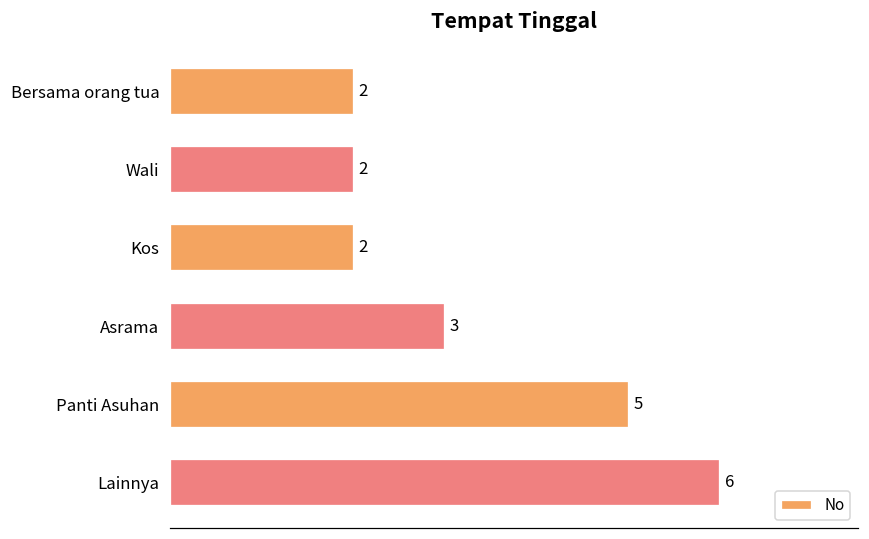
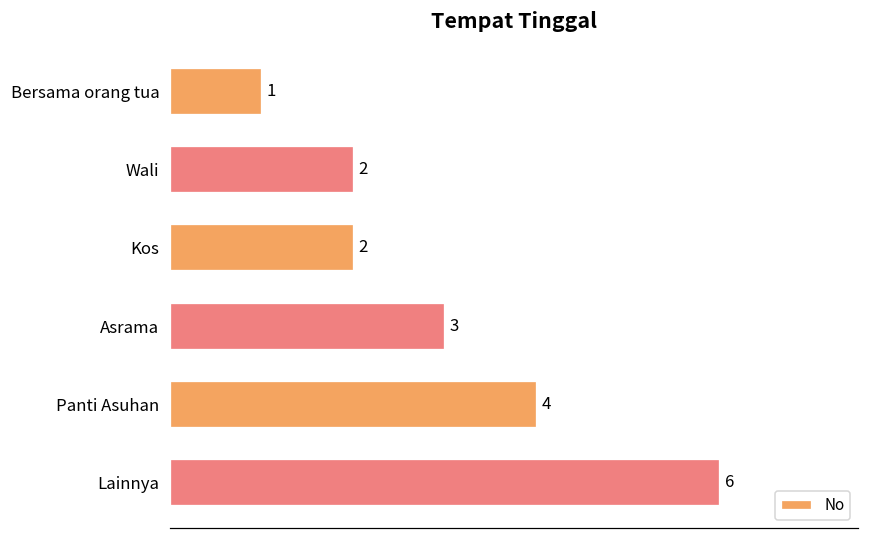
Bersama orang tua: 2 -> 1
Panti Asuhan: 5 -> 4
